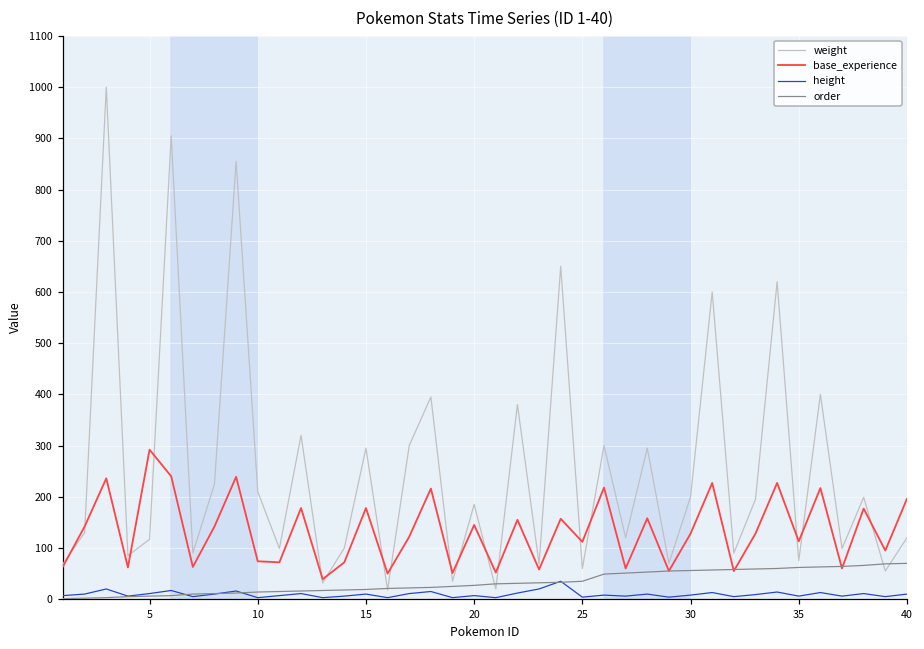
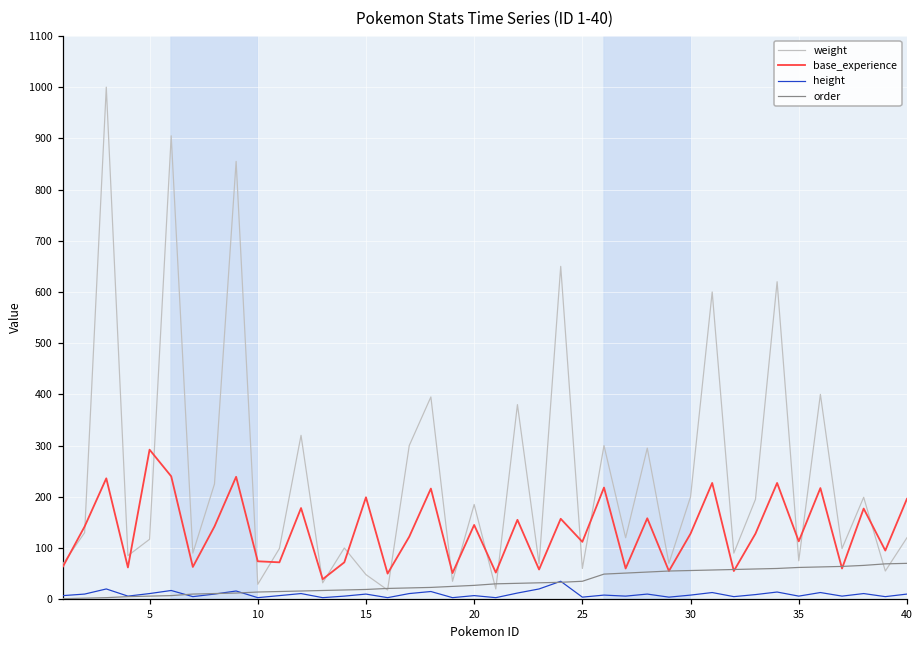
weight, 10: 210 -> 30
weight, 15: 300 -> 50
base_experience, 15: 180 -> 200
